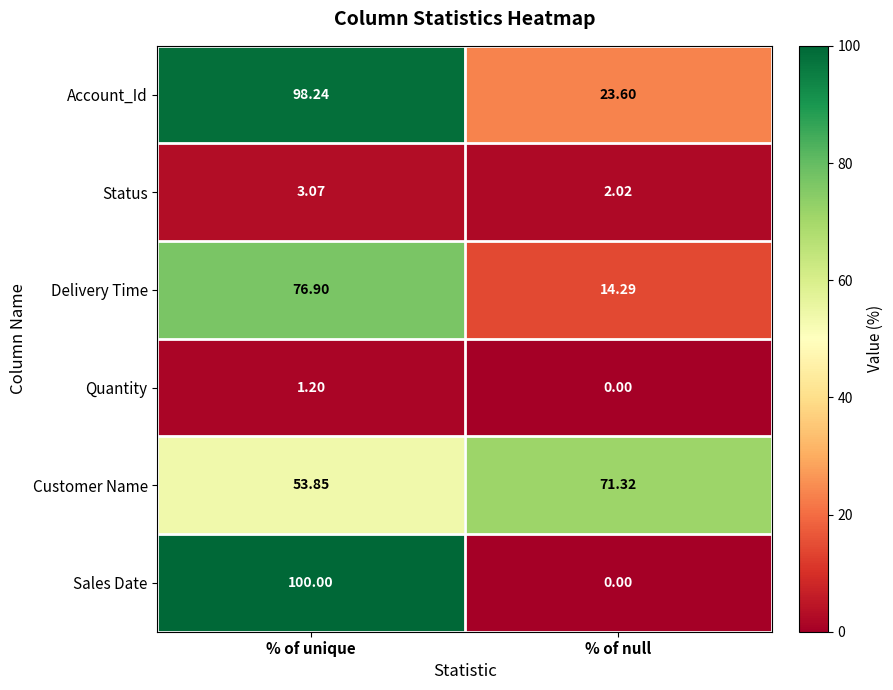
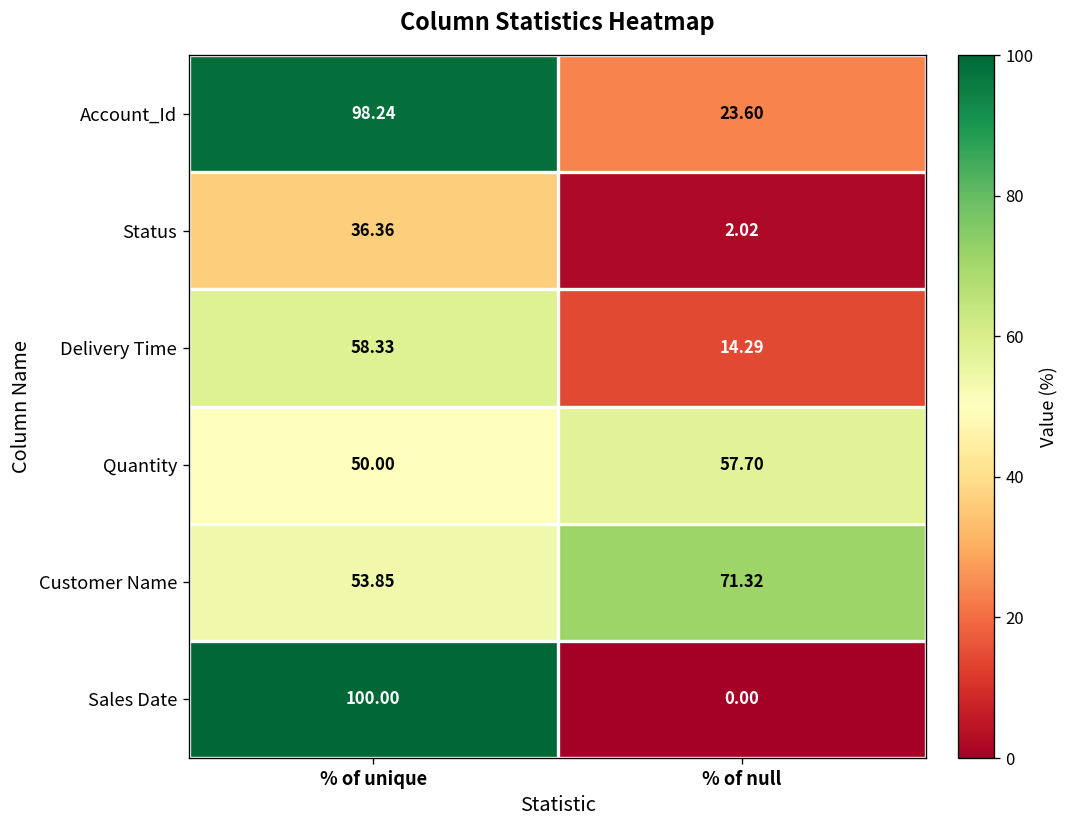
Status, % of unique: 3.07 -> 36.36
Delivery Time, % of unique: 76.90 -> 58.33
Quantity, % of unique: 1.20 -> 50.00
Quantity, % of null: 0.00 -> 57.70
